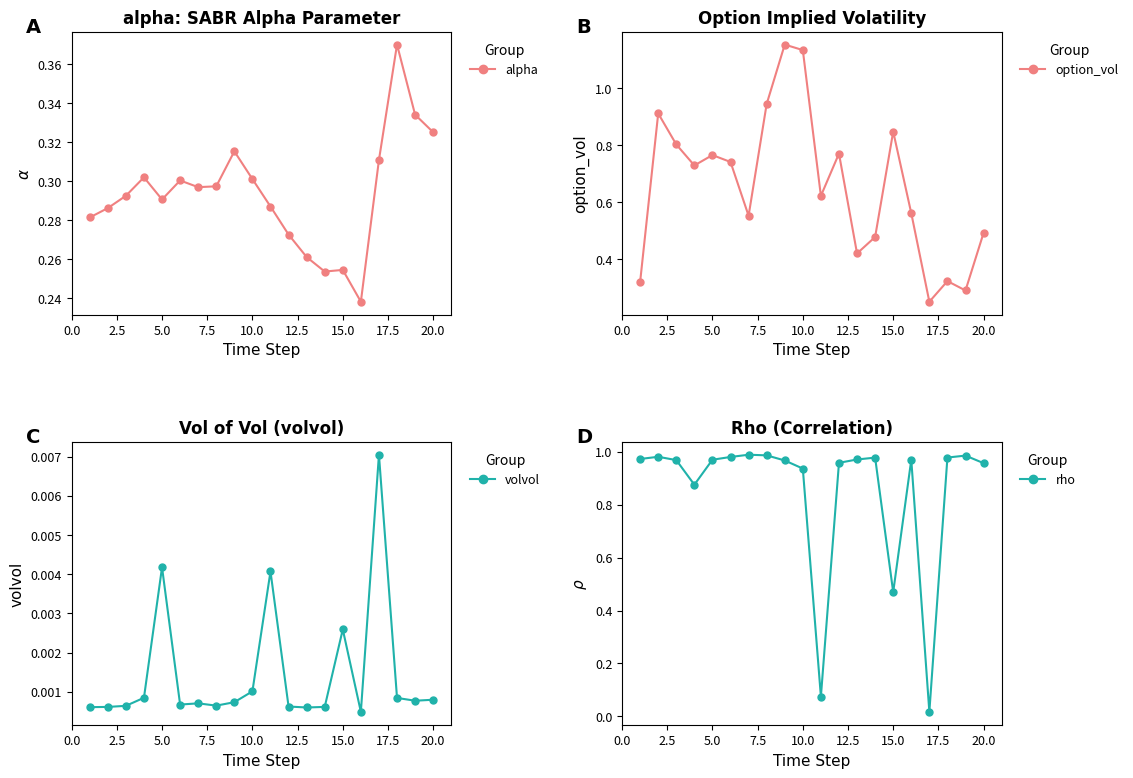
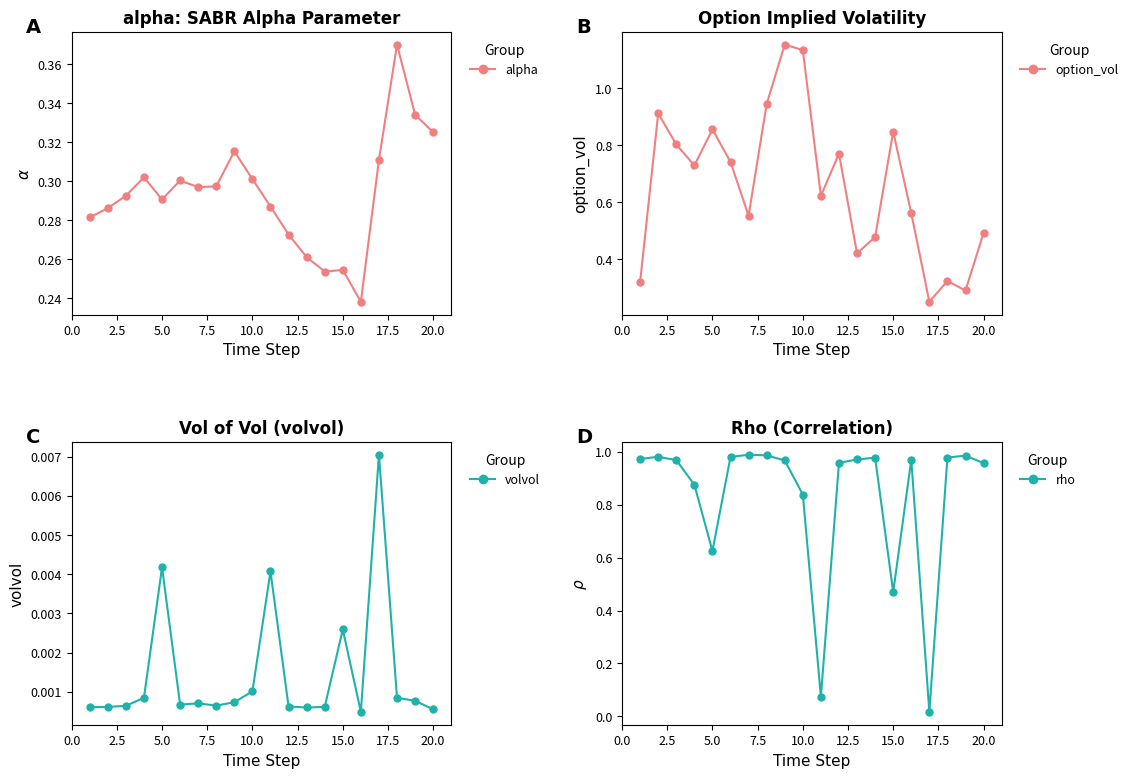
Option Implied Volatility, 5.0: 0.77 -> 0.86
Vol of Vol (volvol), 20.0: 0.0008 -> 0.0006
Rho (Correlation), 5.0: 0.97 -> 0.62
Rho (Correlation), 10.0: 0.94 -> 0.84
